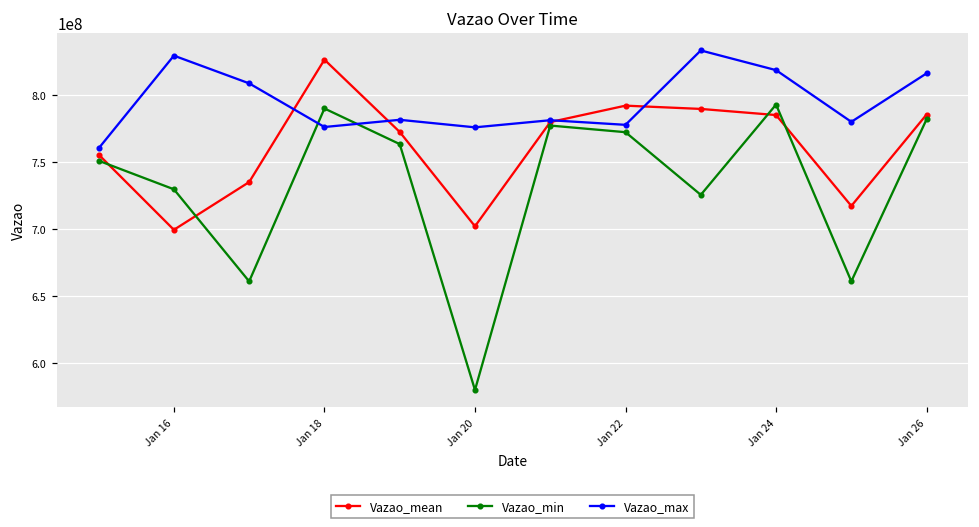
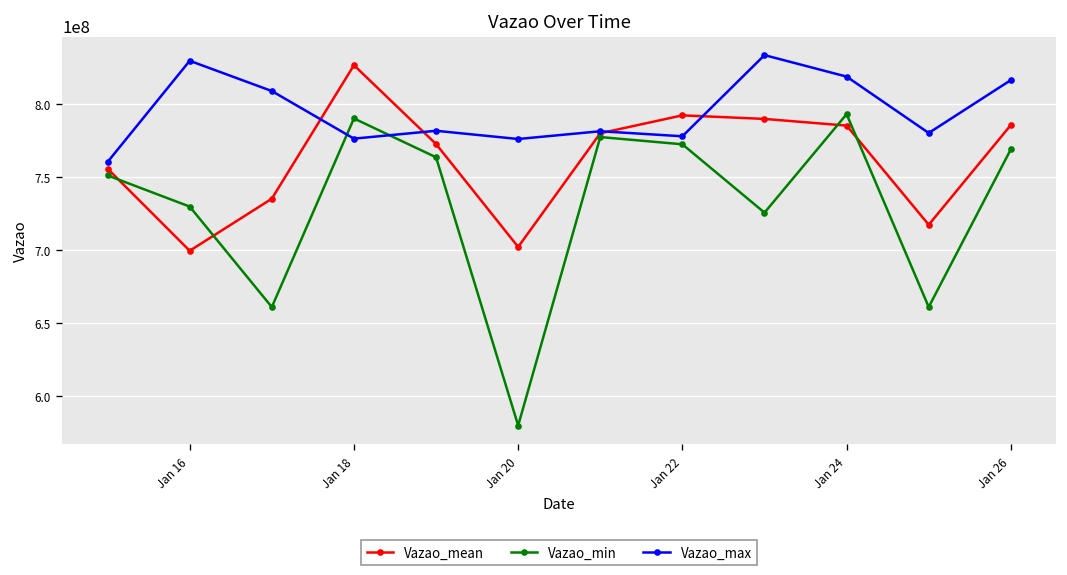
Vazao_min, Jan 26: 782000000 -> 769000000
